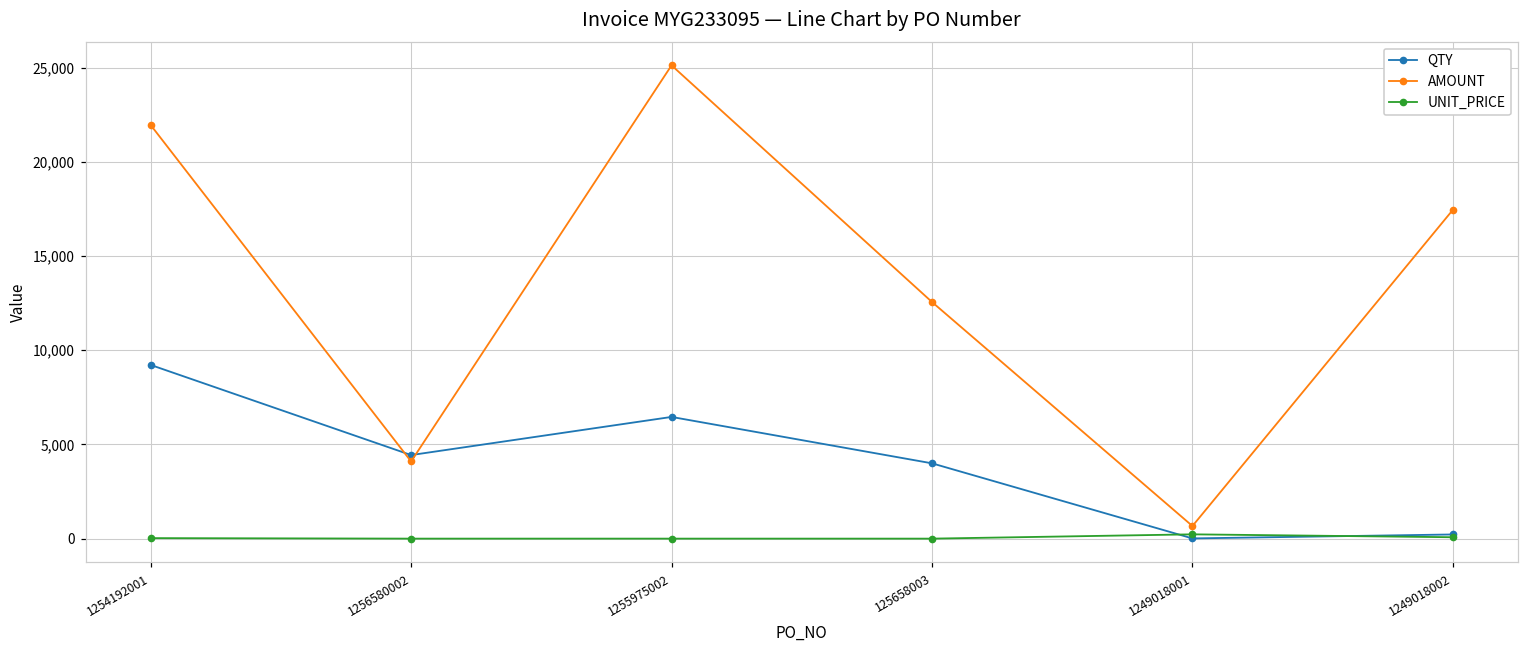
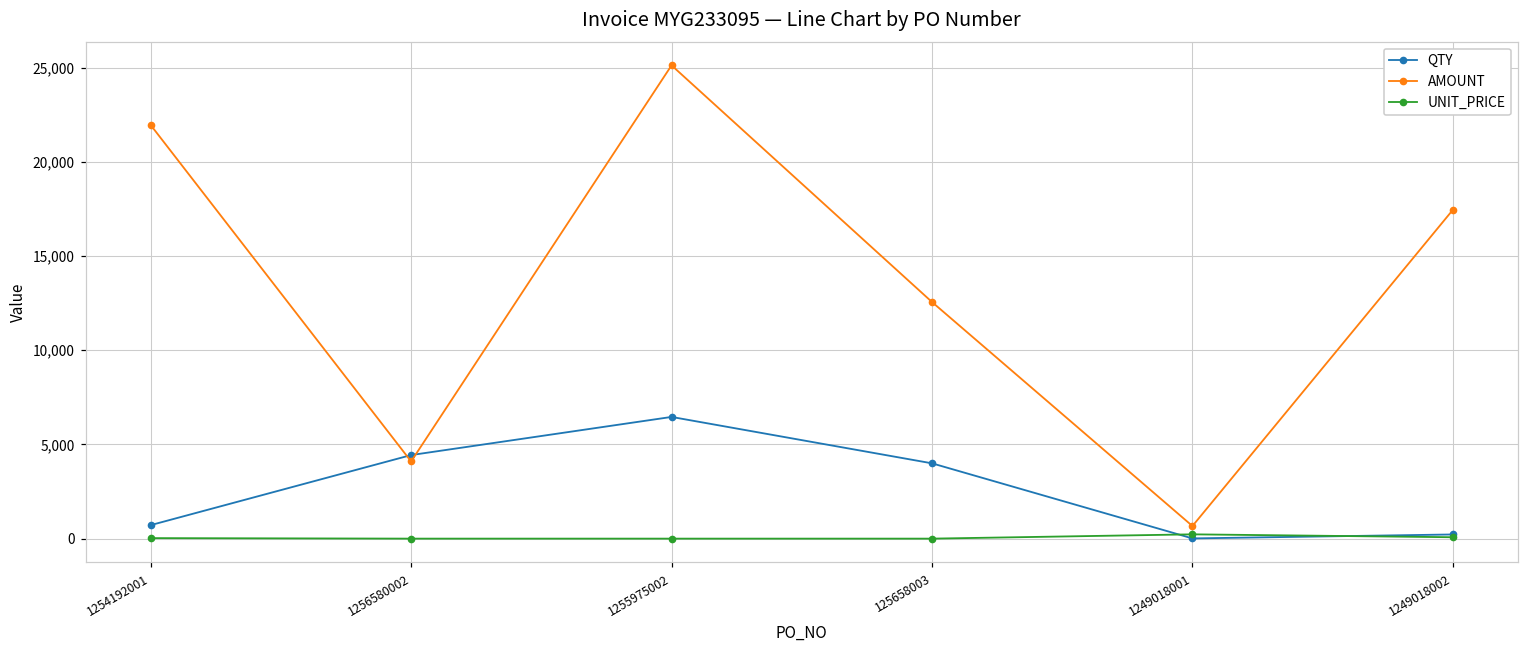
QTY, 1254192001: 9,200 -> 700
